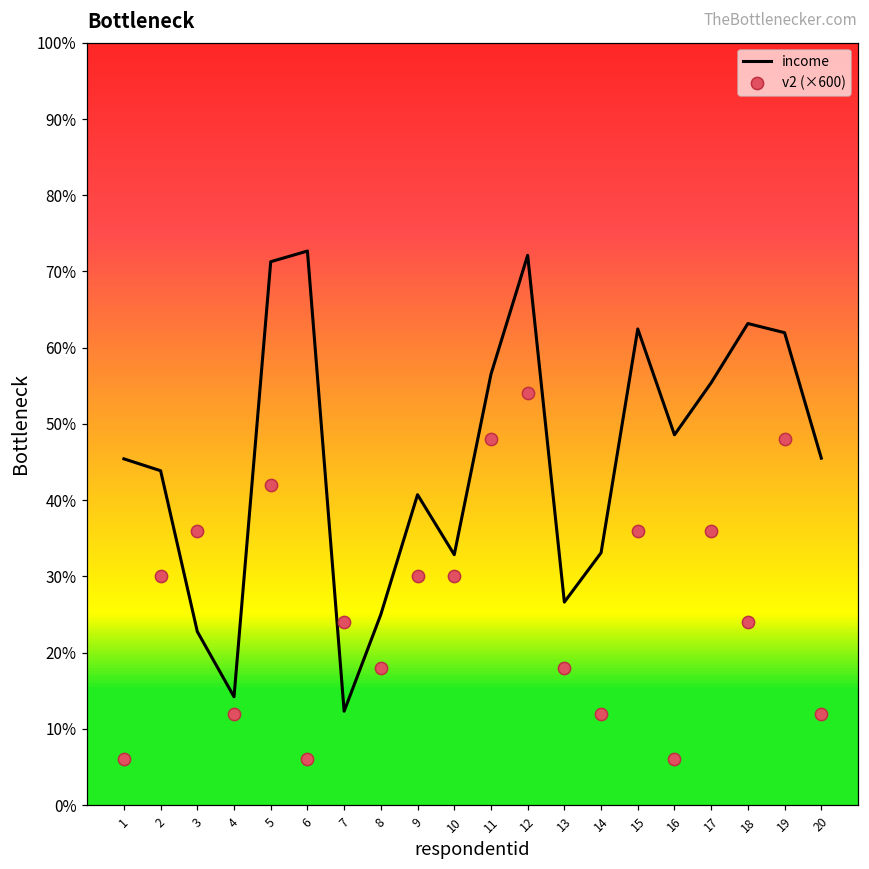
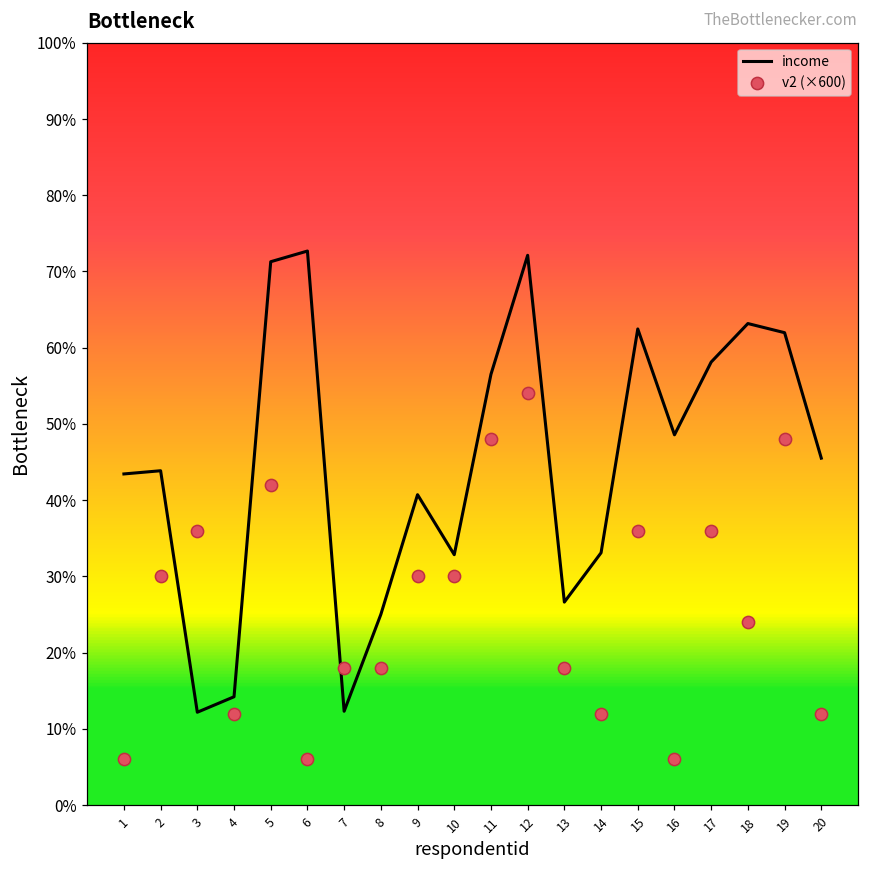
income, 1: 45% -> 43%
income, 3: 23% -> 12%
v2 (×600), 7: 24% -> 18%
income, 17: 55% -> 58%
